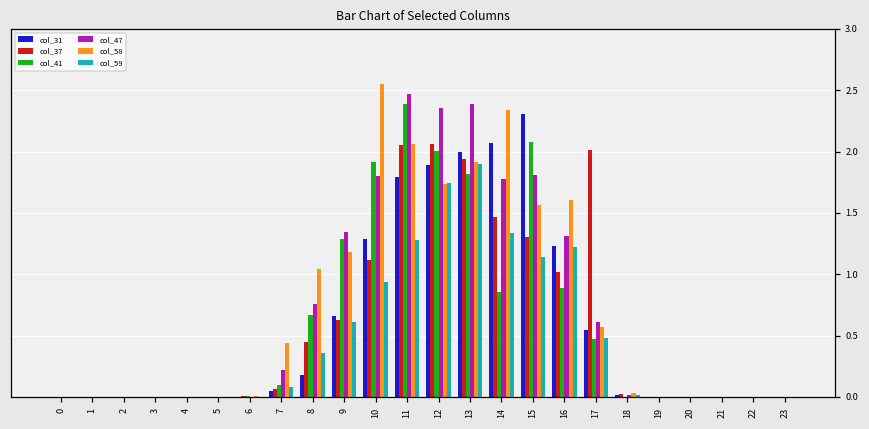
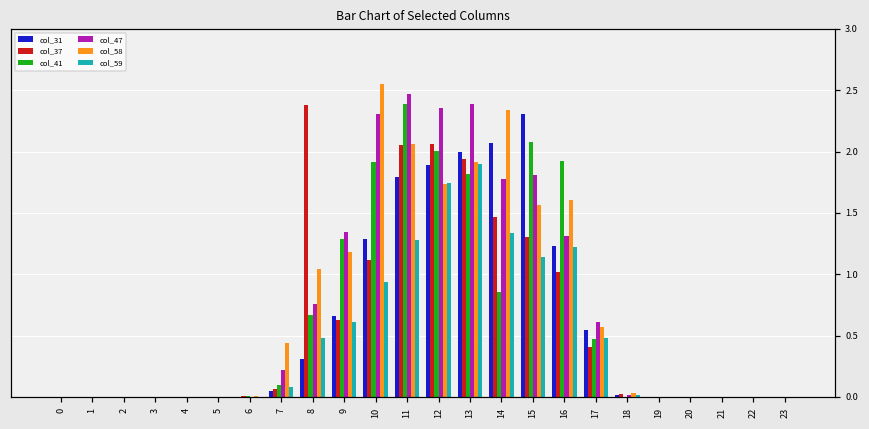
col_31, 8: 0.18 -> 0.31
col_37, 8: 0.45 -> 2.38
col_59, 8: 0.36 -> 0.48
col_47, 10: 1.80 -> 2.31
col_41, 16: 0.89 -> 1.92
col_37, 17: 2.01 -> 0.40
